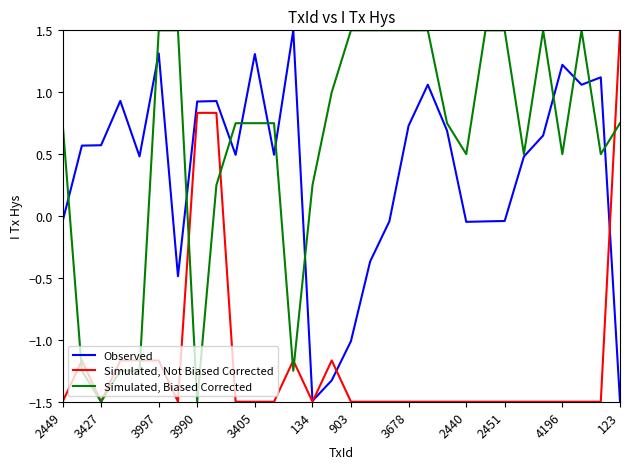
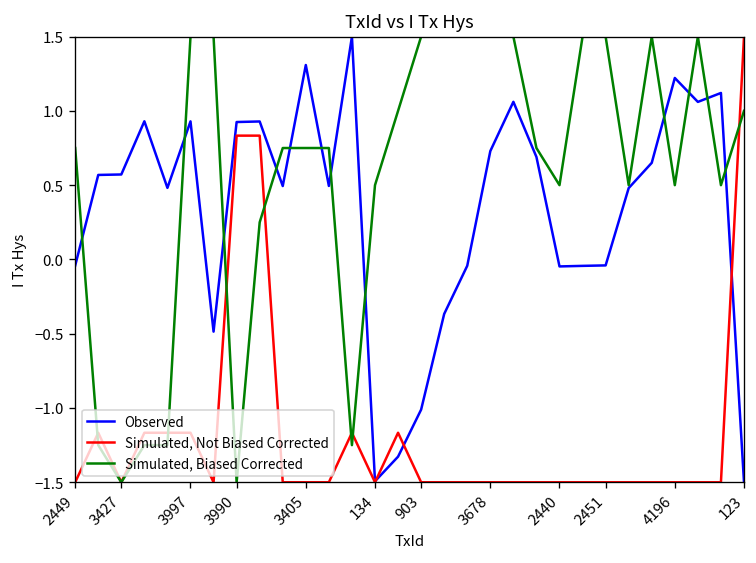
Observed, 3997: 1.31 -> 0.93
Simulated, Biased Corrected, 134: 0.25 -> 0.50
Simulated, Biased Corrected, 123: 0.75 -> 1.00
